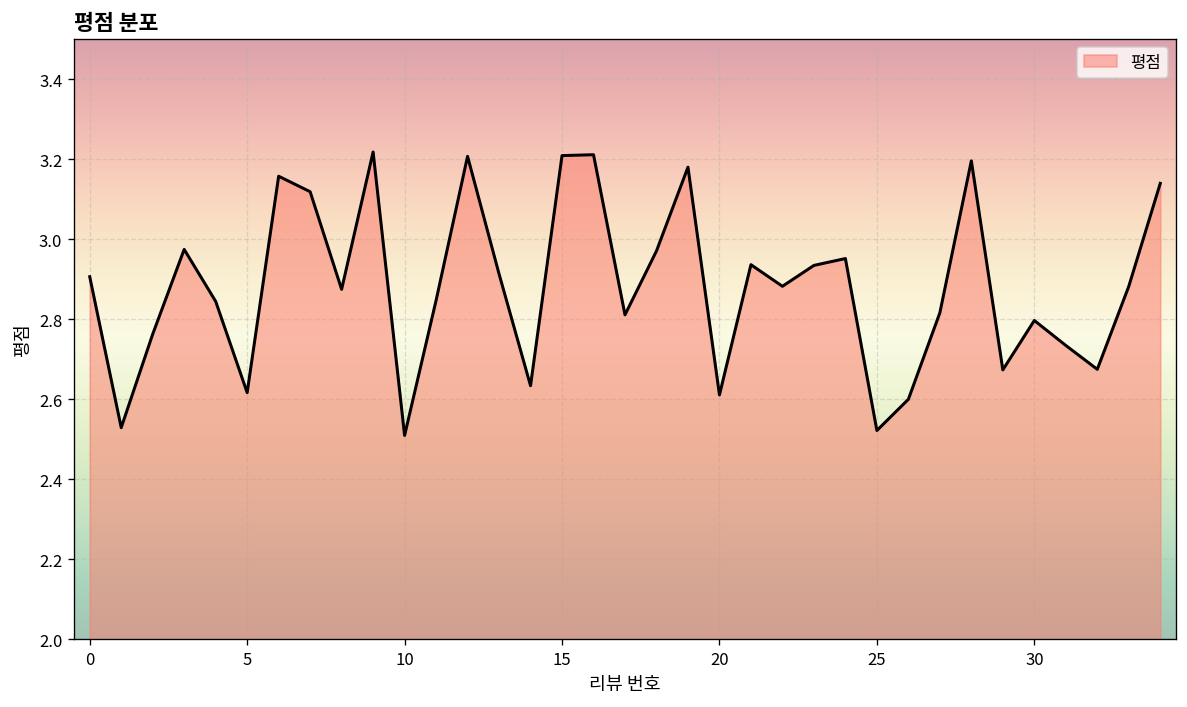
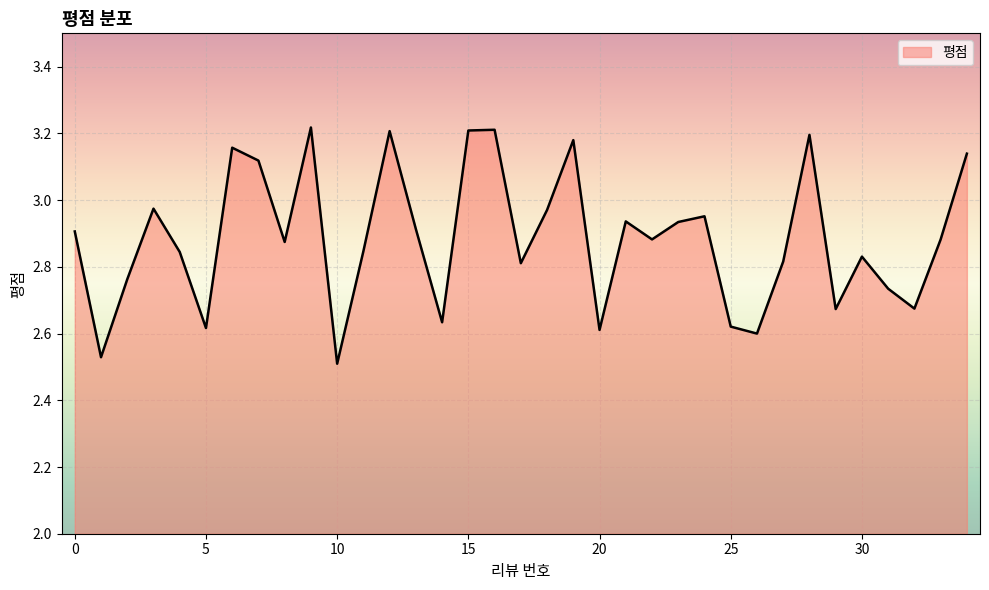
25: 2.52 -> 2.62
30: 2.80 -> 2.83
